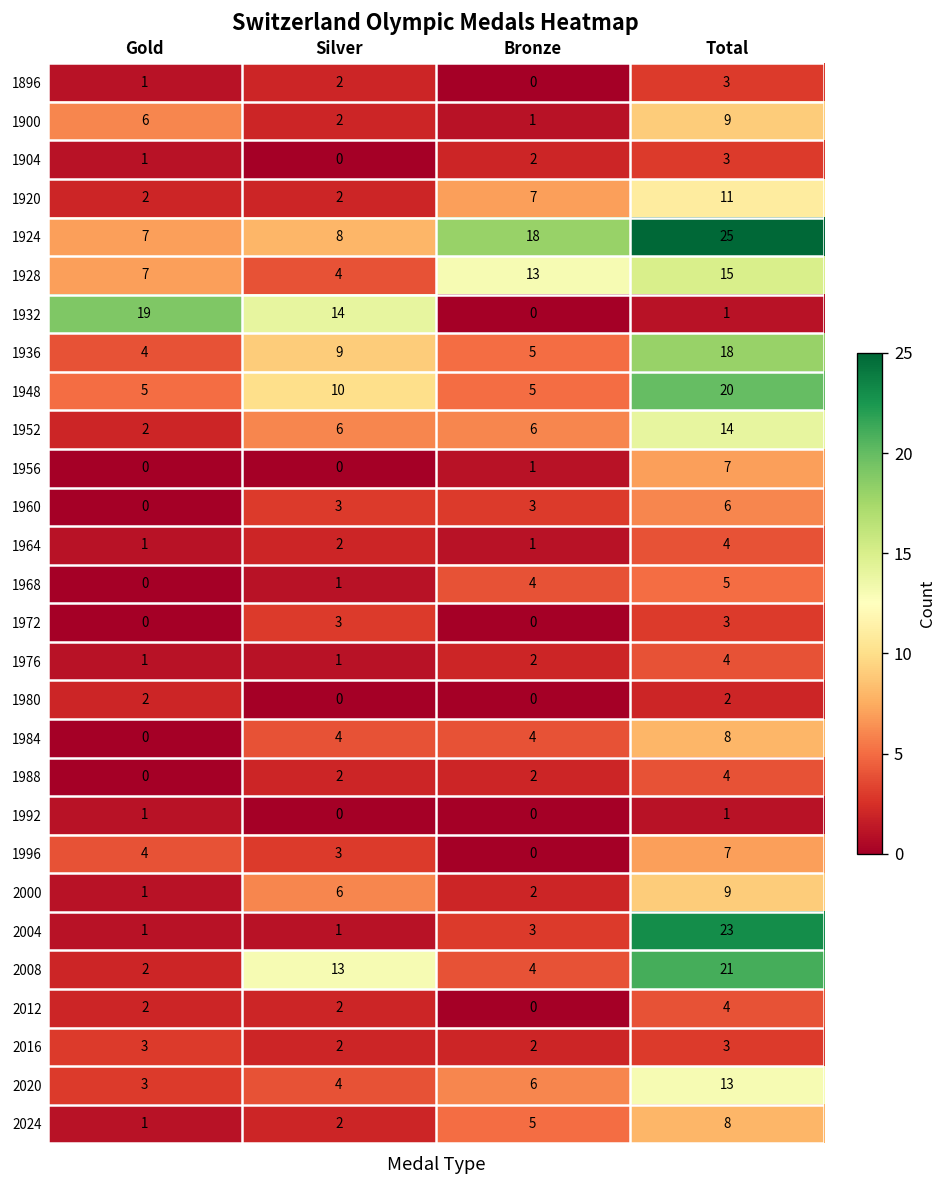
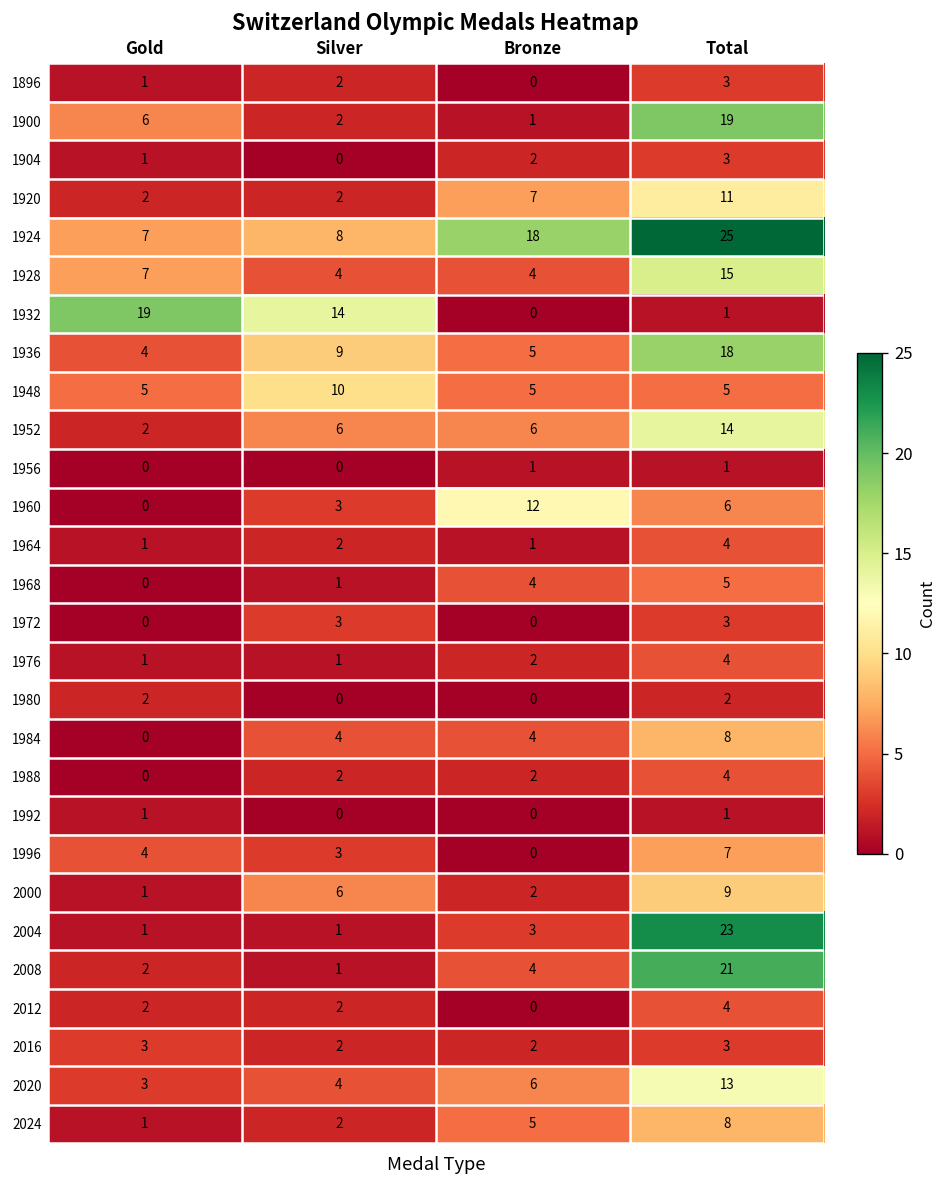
1900, Total: 9 -> 19
1928, Bronze: 13 -> 4
1948, Total: 20 -> 5
1956, Total: 7 -> 1
1960, Bronze: 3 -> 12
2008, Silver: 13 -> 1
